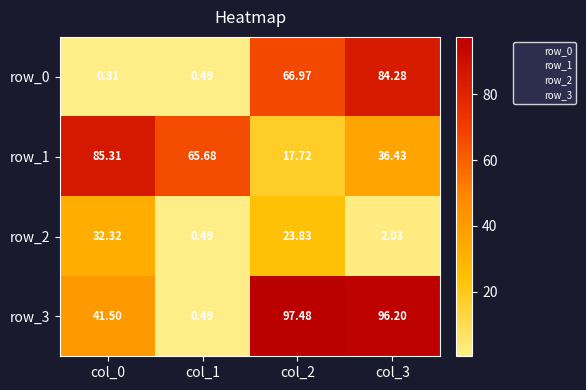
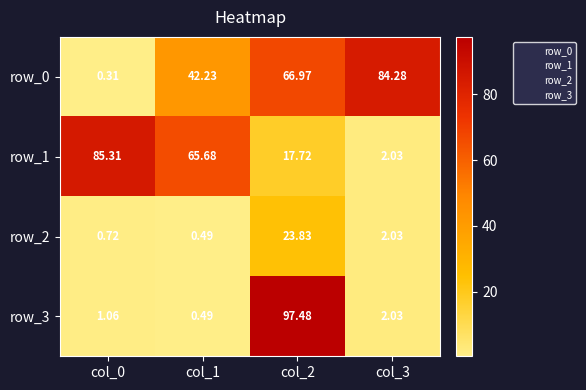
row_0, col_1: 0.49 -> 42.23
row_1, col_3: 36.43 -> 2.03
row_2, col_0: 32.32 -> 0.72
row_3, col_0: 41.50 -> 1.06
row_3, col_3: 96.20 -> 2.03
